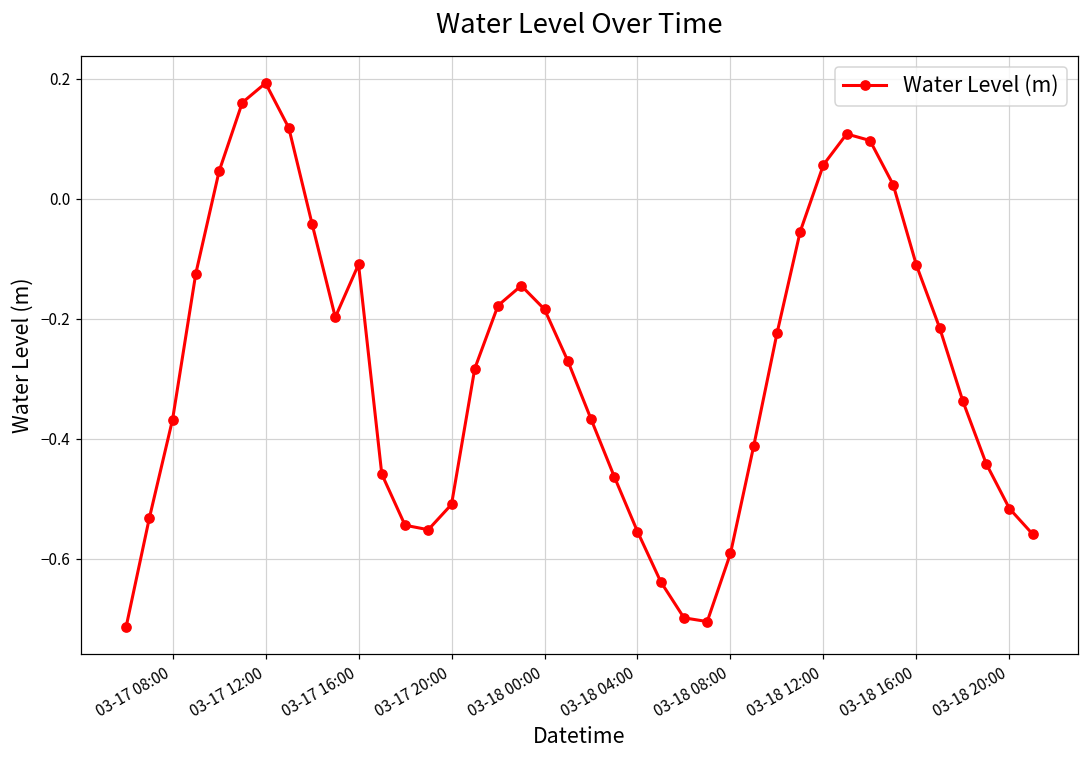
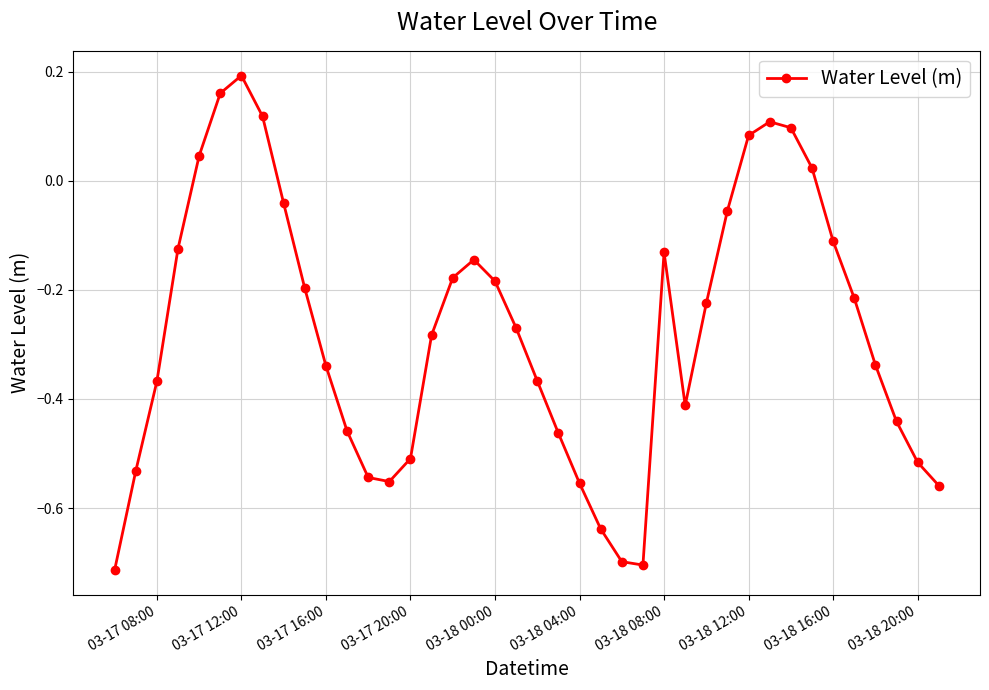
03-17 16:00: -0.11 -> -0.34
03-18 08:00: -0.59 -> -0.13
03-18 12:00: 0.06 -> 0.08
